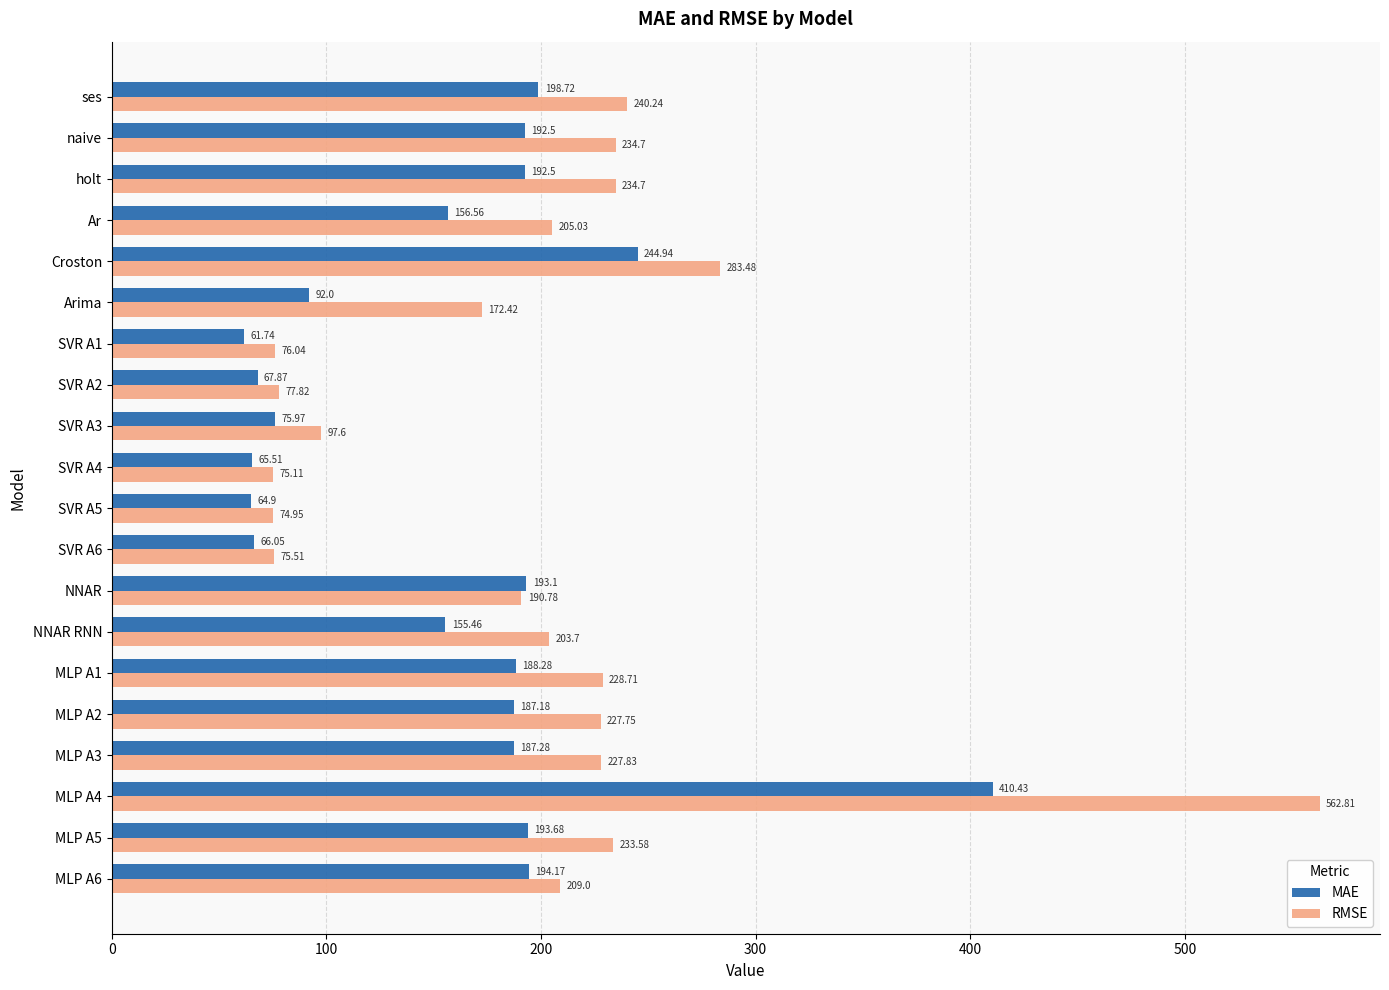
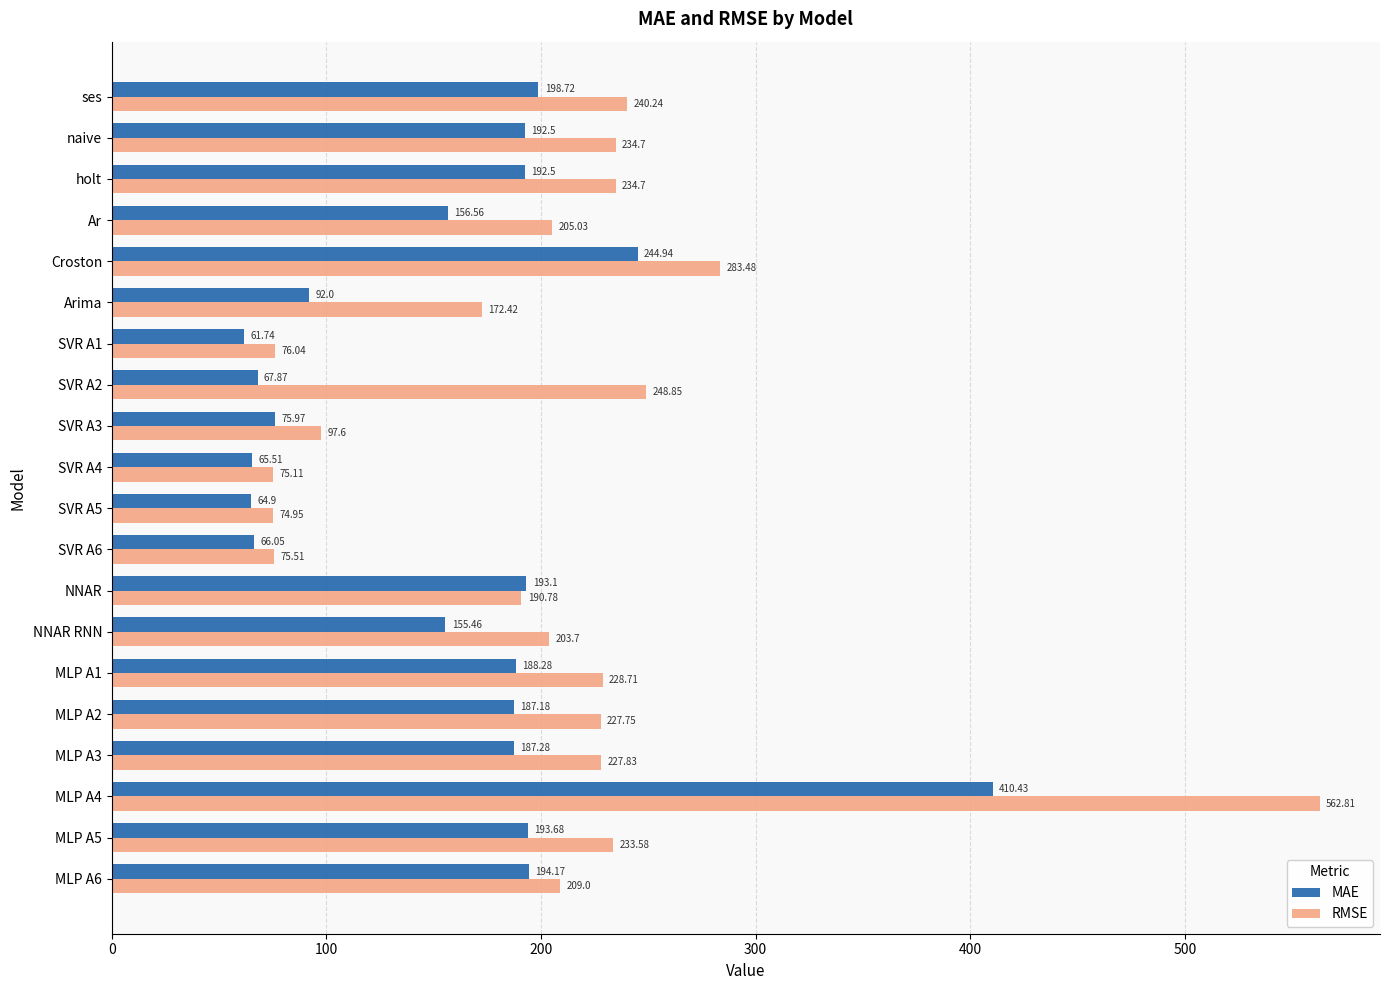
RMSE, SVR A2: 77.82 -> 248.85
